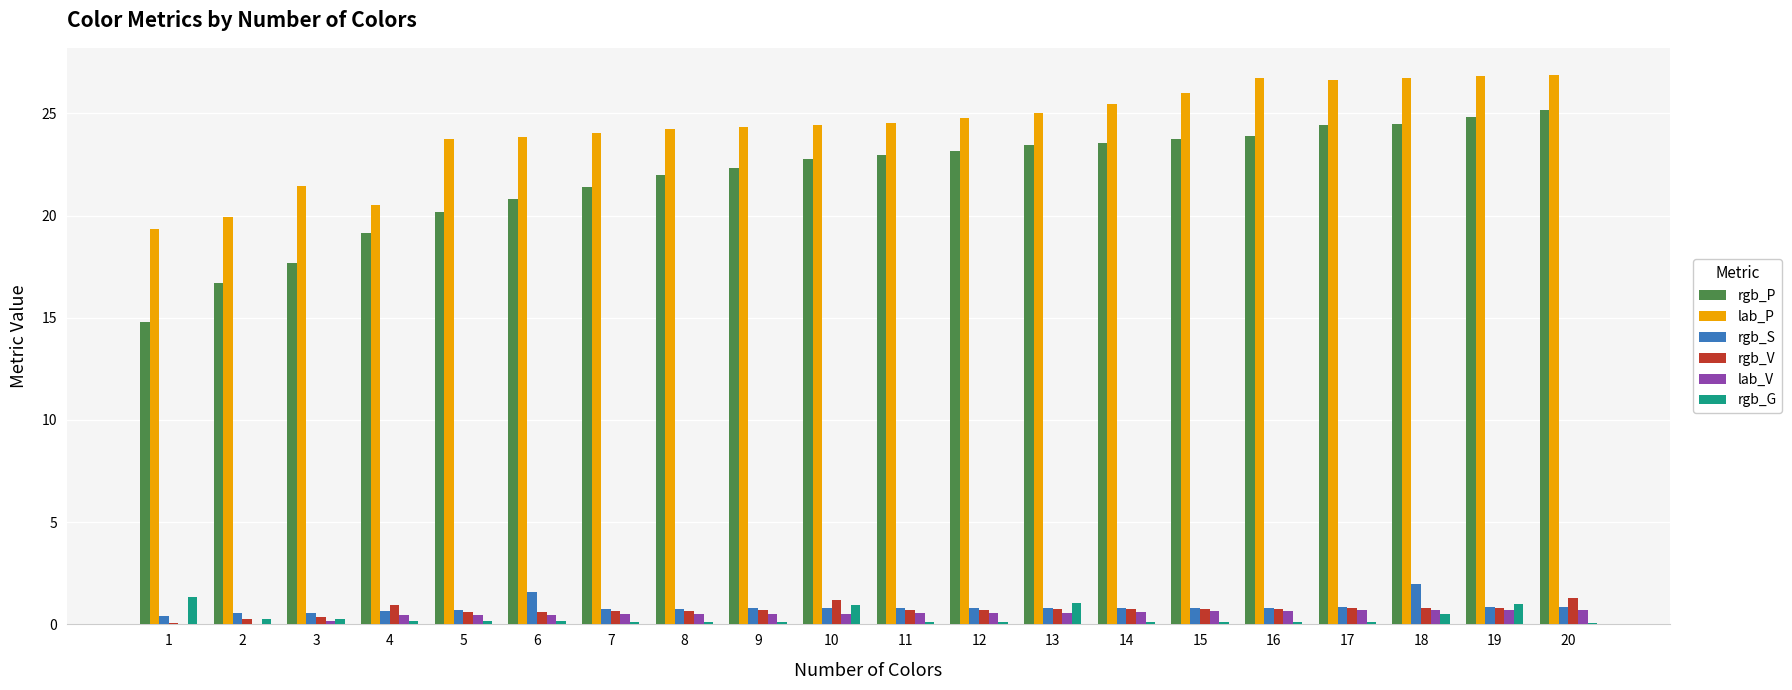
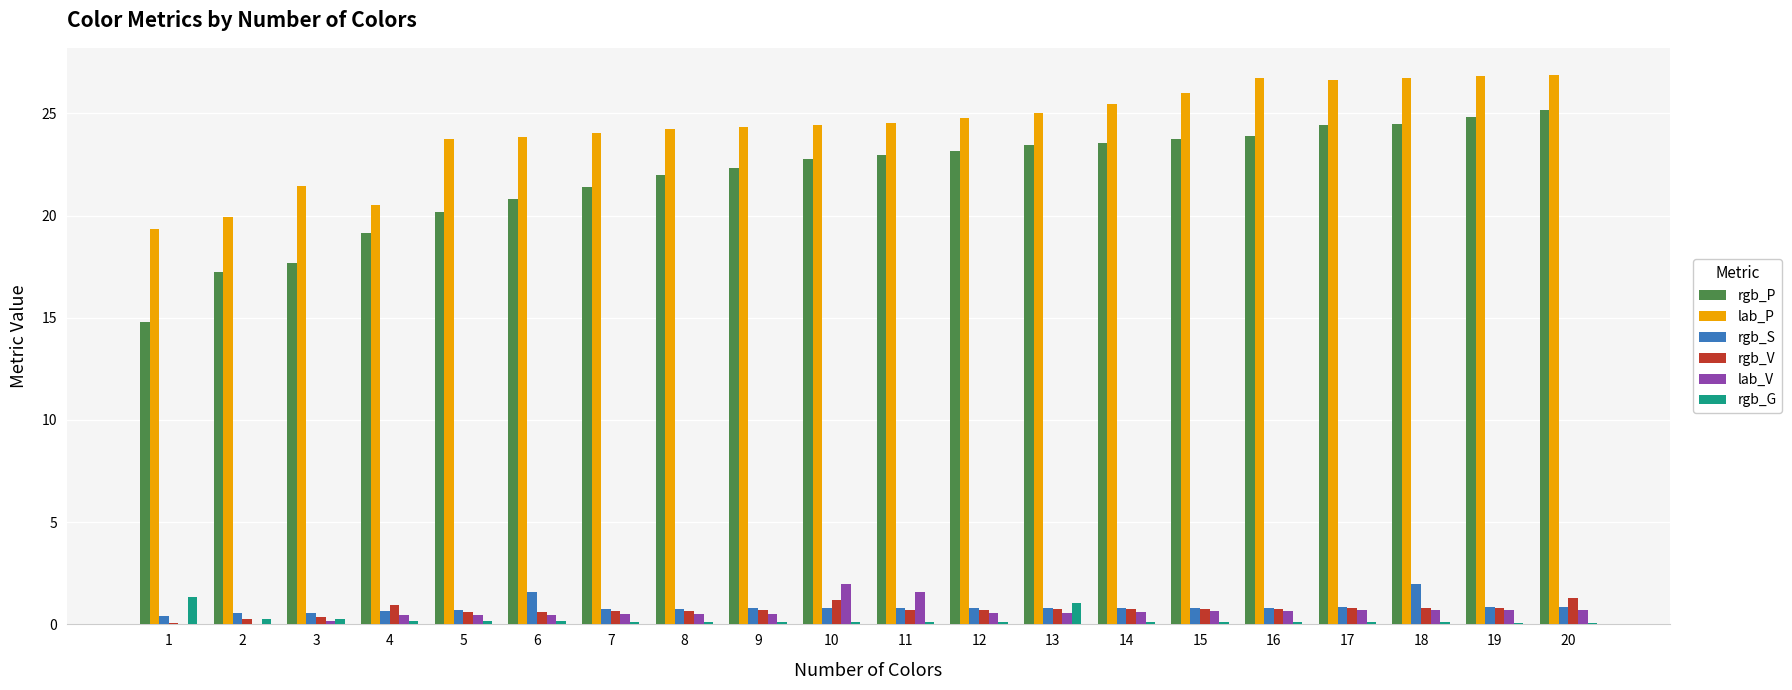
rgb_P, 2: 16.7 -> 17.2
lab_V, 10: 0.5 -> 2.0
rgb_G, 10: 1.0 -> 0.1
lab_V, 11: 0.5 -> 1.6
rgb_G, 18: 0.5 -> 0.1
rgb_G, 19: 1.0 -> 0.1
